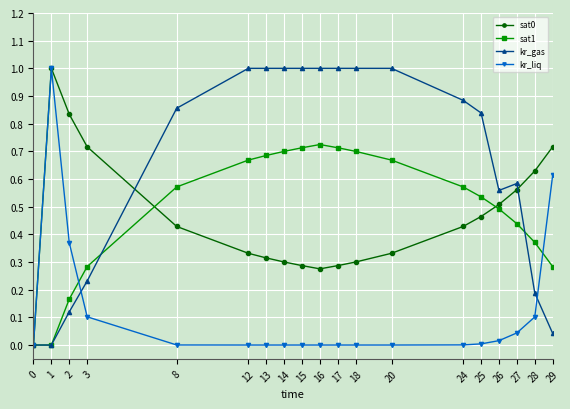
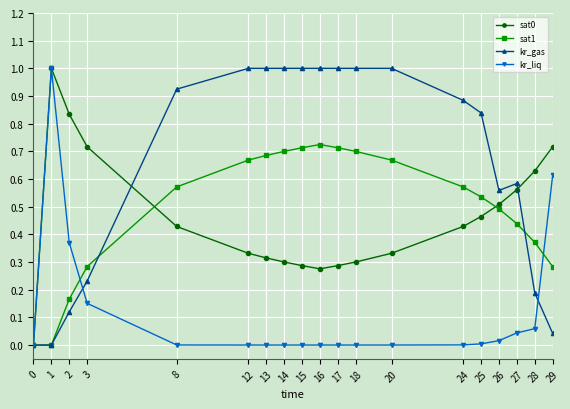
kr_liq, 3: 0.10 -> 0.15
kr_gas, 8: 0.86 -> 0.92
kr_liq, 28: 0.10 -> 0.06
